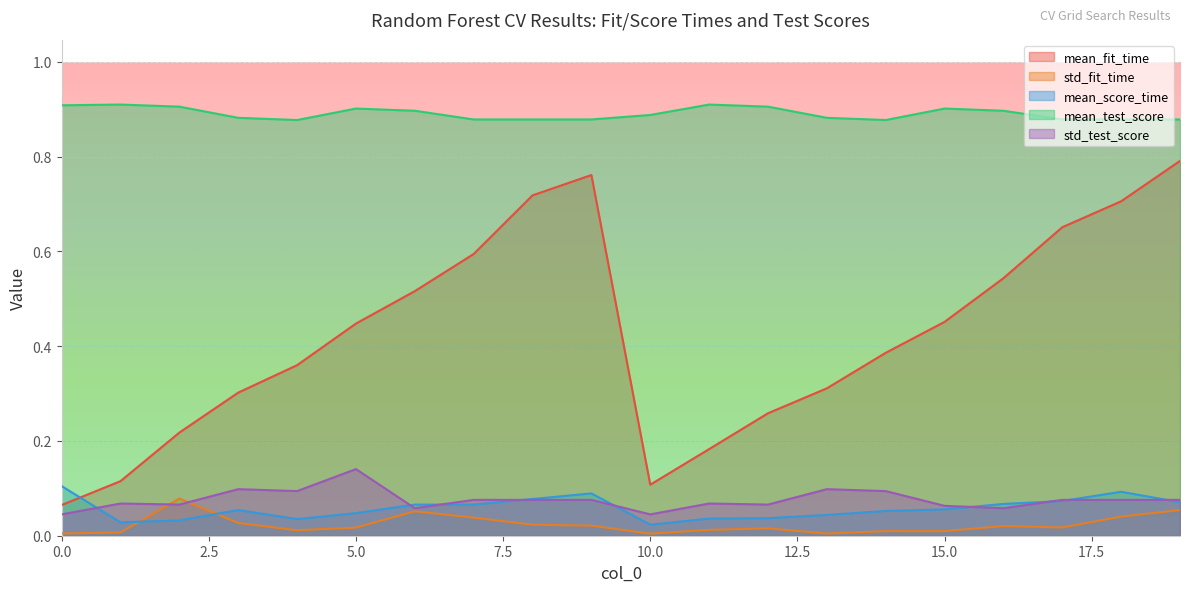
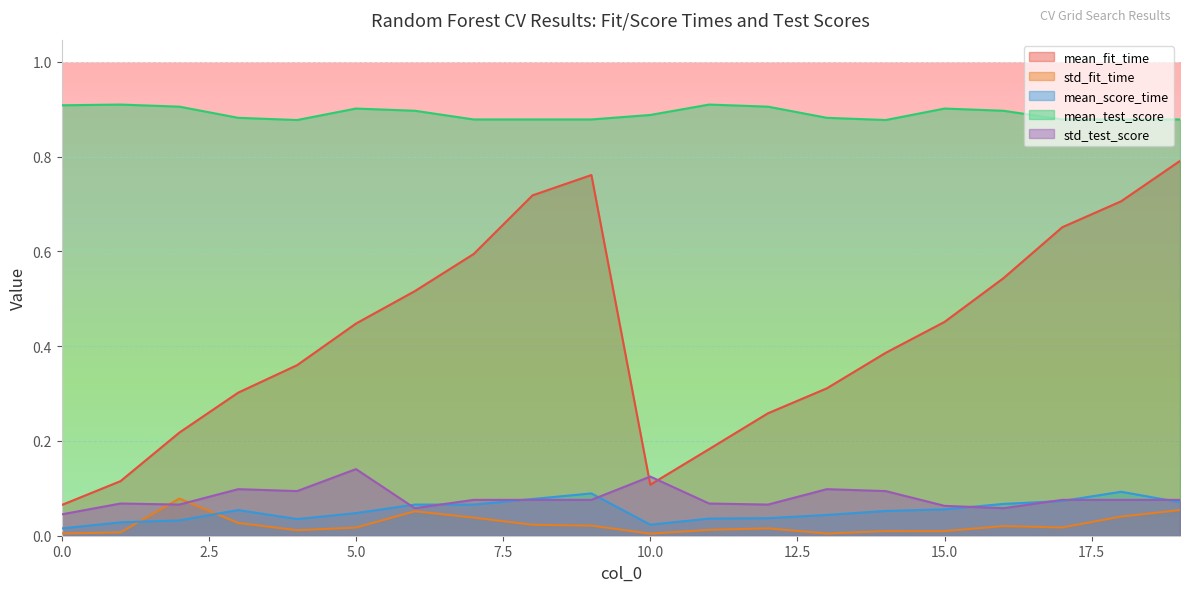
mean_score_time, 0.0: 0.10 -> 0.02
std_test_score, 10.0: 0.05 -> 0.12
